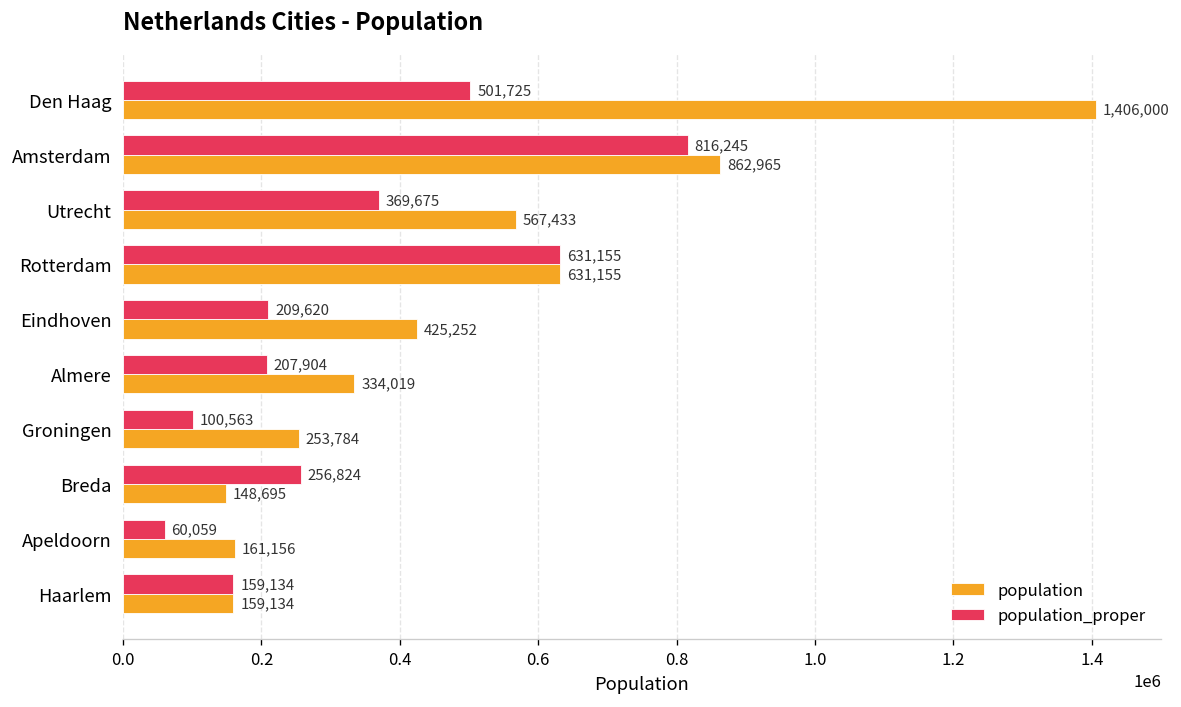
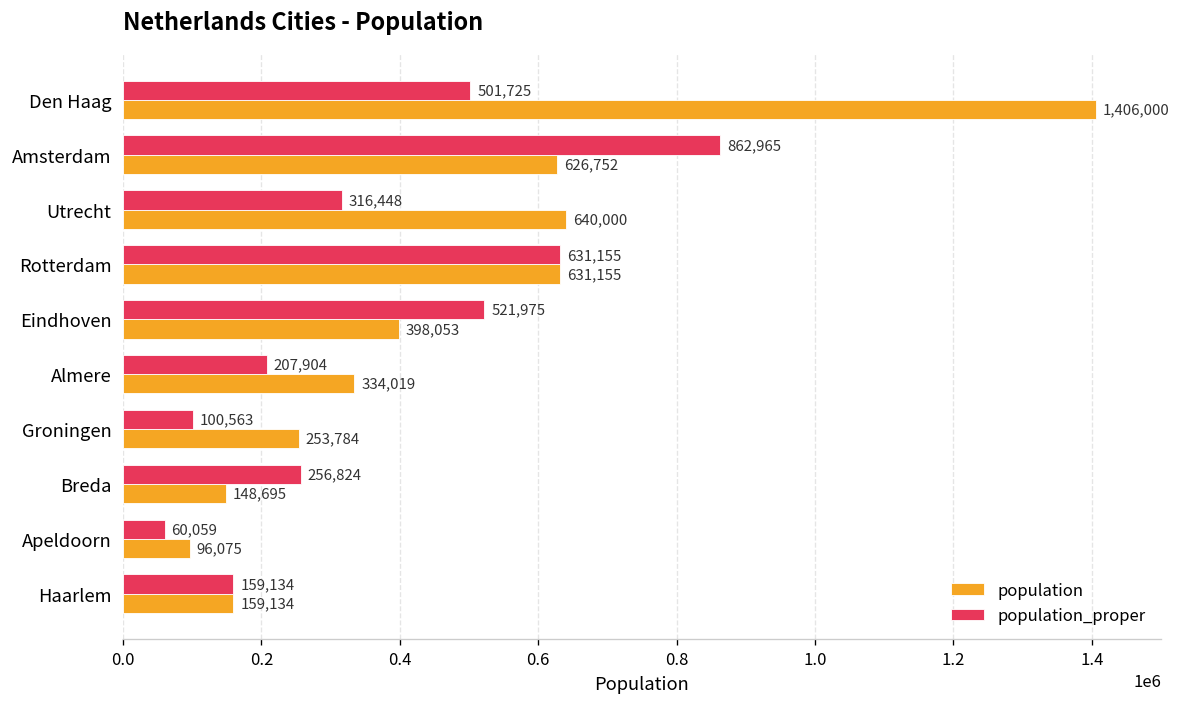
population_proper, Amsterdam: 816,245 -> 862,965
population, Amsterdam: 862,965 -> 626,752
population_proper, Utrecht: 369,675 -> 316,448
population, Utrecht: 567,433 -> 640,000
population_proper, Eindhoven: 209,620 -> 521,975
population, Eindhoven: 425,252 -> 398,053
population, Apeldoorn: 161,156 -> 96,075
